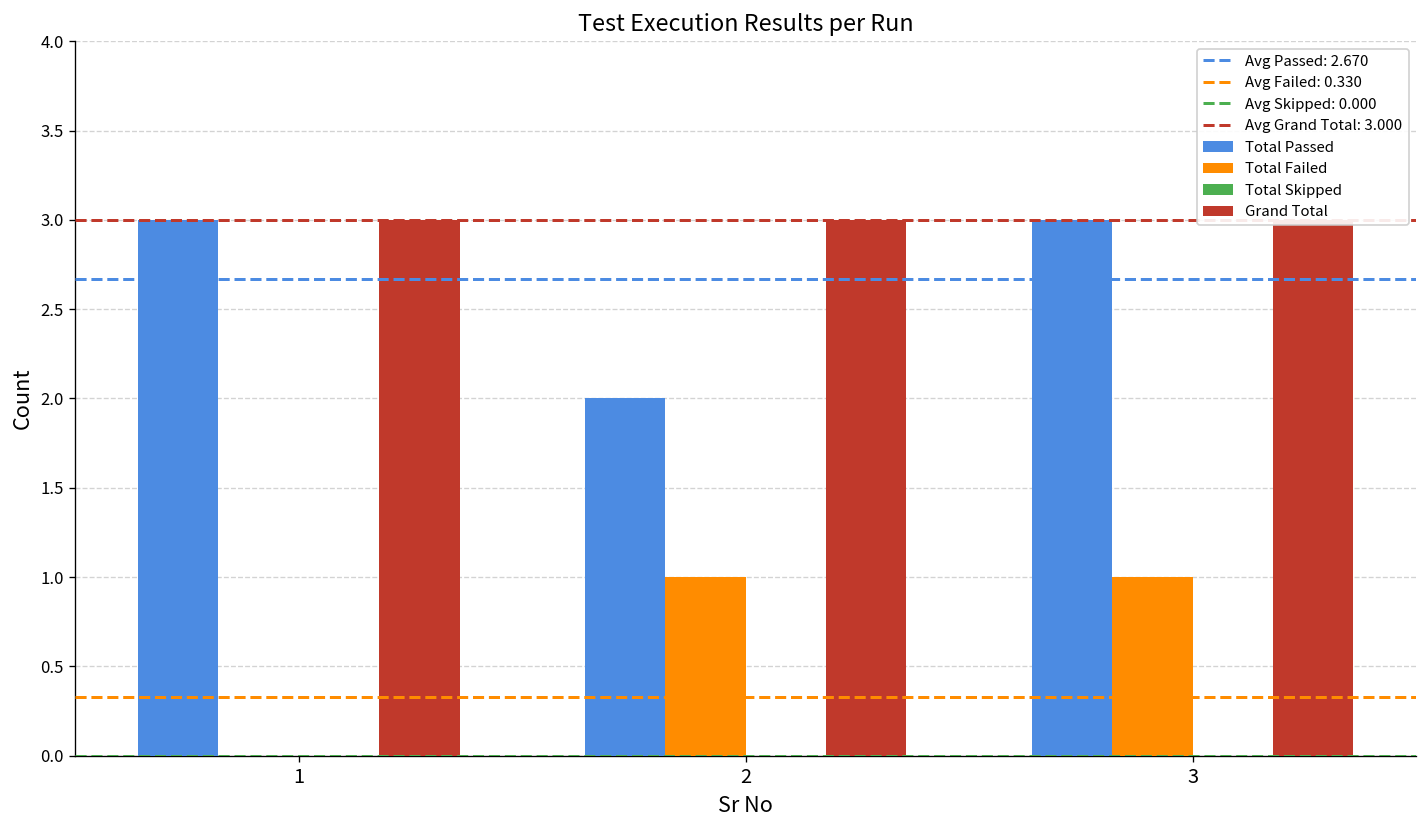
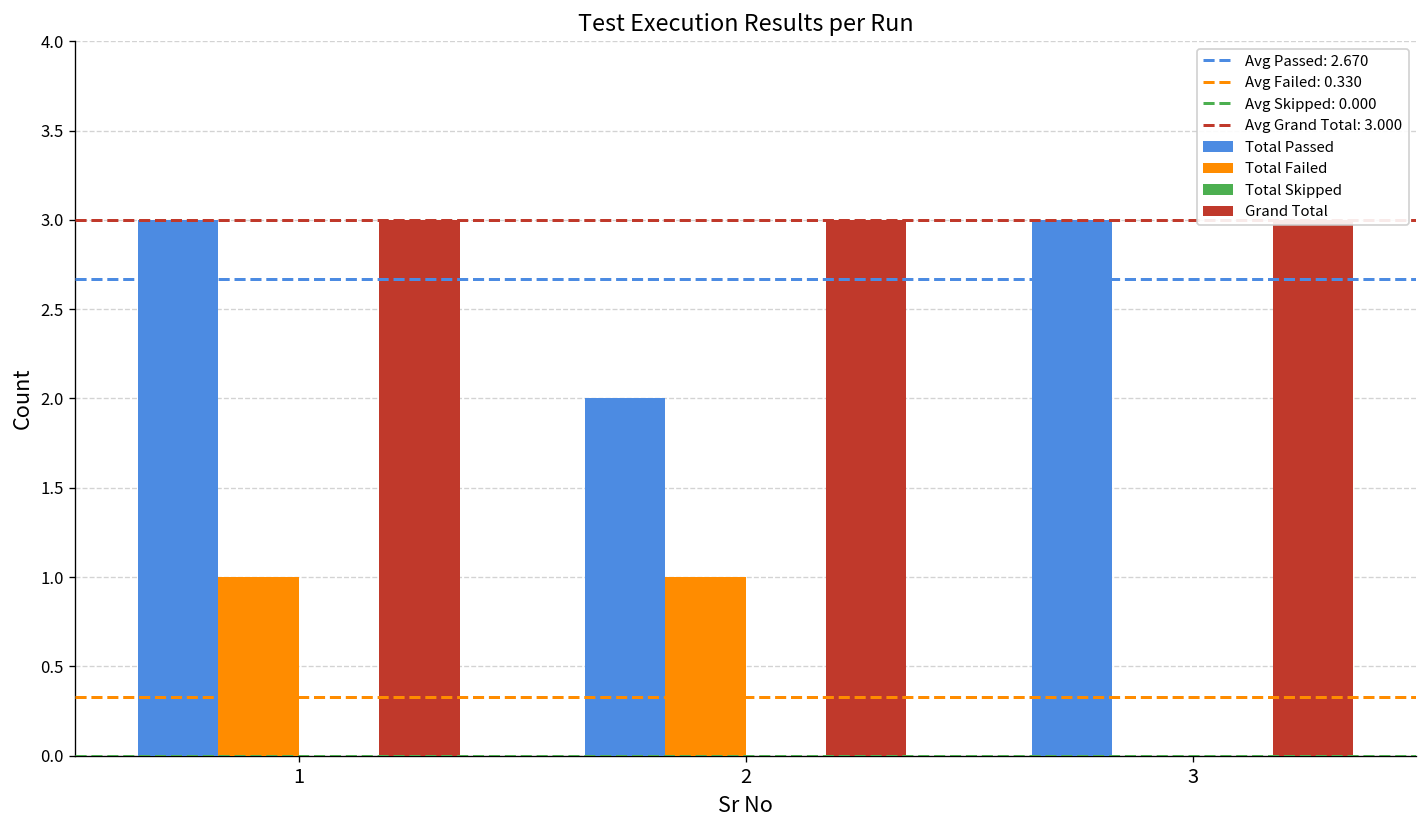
Total Failed, 1: 0 -> 1
Total Failed, 3: 1 -> 0
